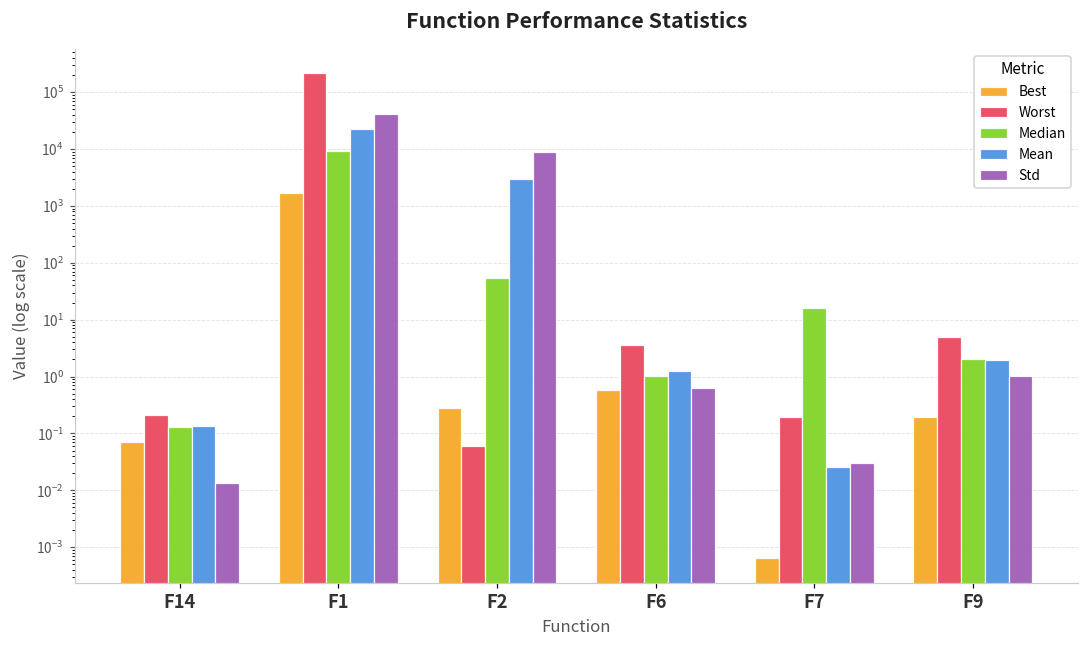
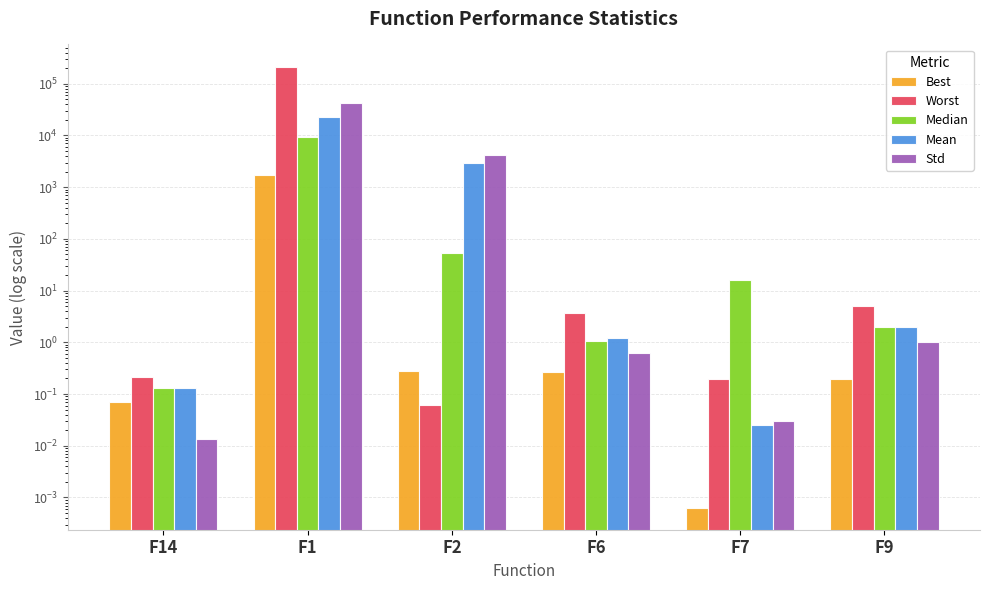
Std, F2: 9000 -> 4000
Best, F6: 0.6 -> 0.3
